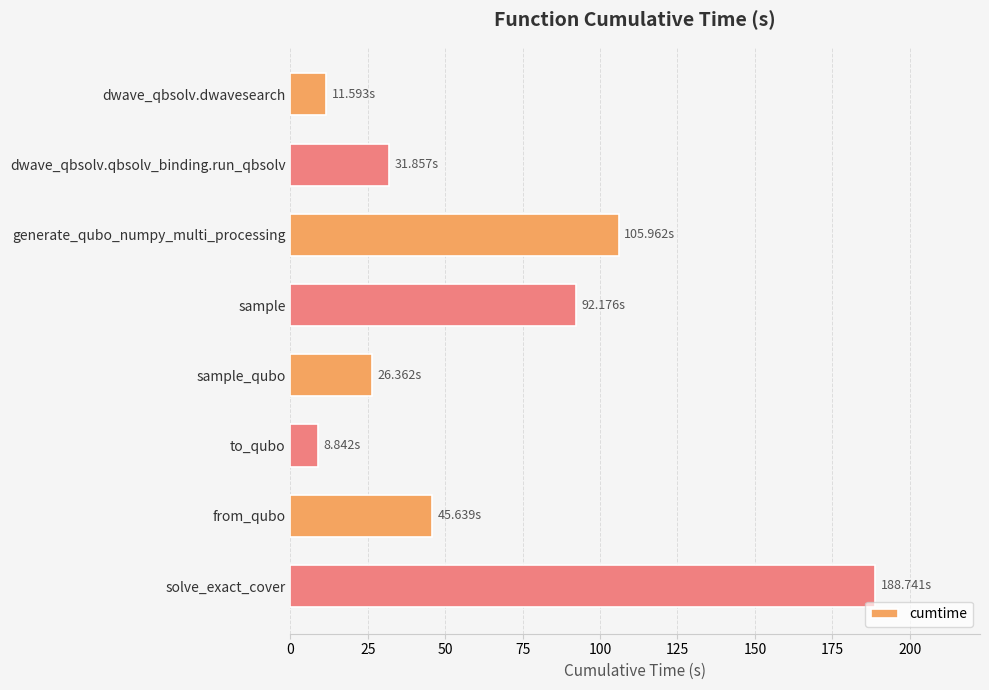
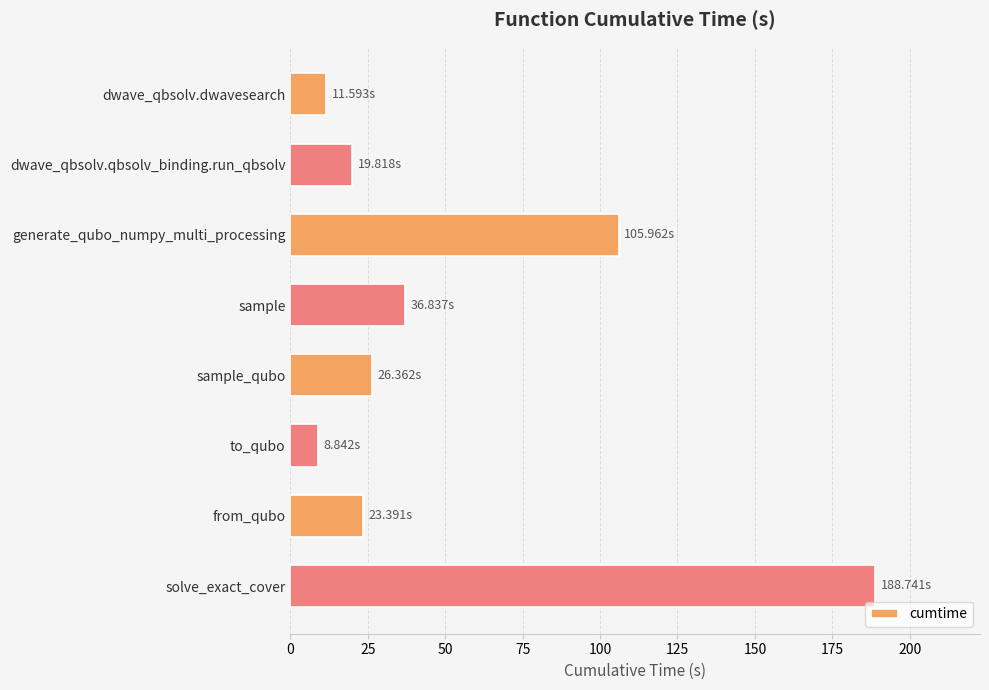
dwave_qbsolv.qbsolv_binding.run_qbsolv: 31.857s -> 19.818s
sample: 92.176s -> 36.837s
from_qubo: 45.639s -> 23.391s
